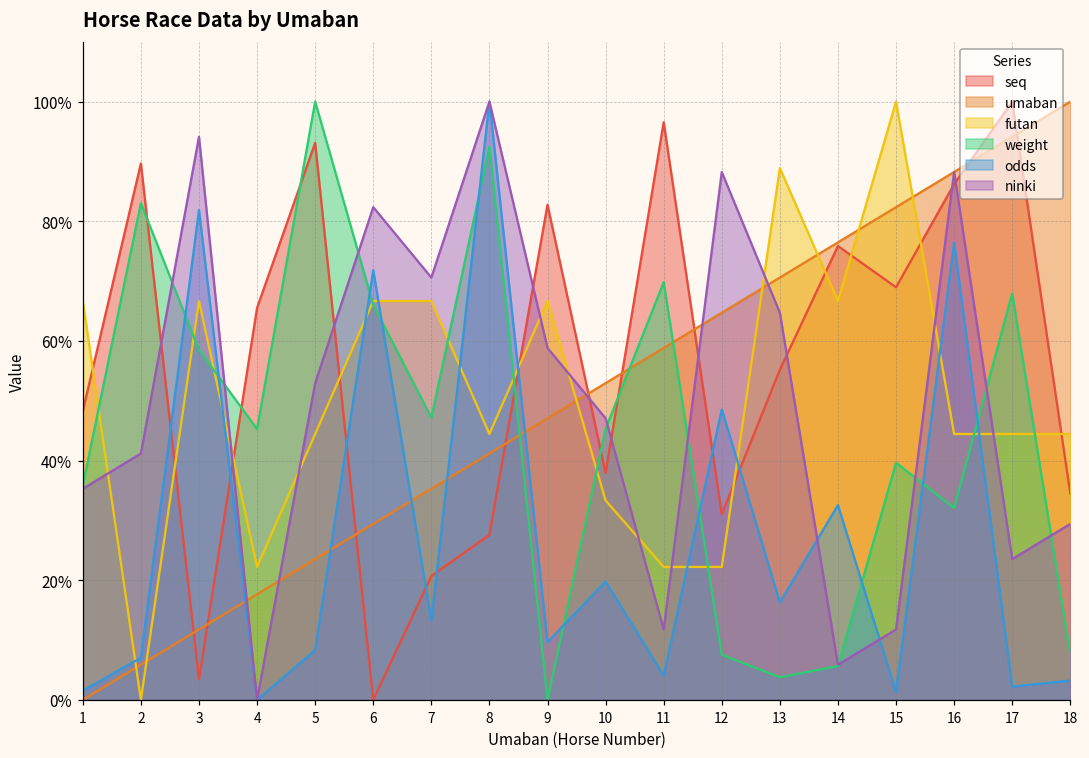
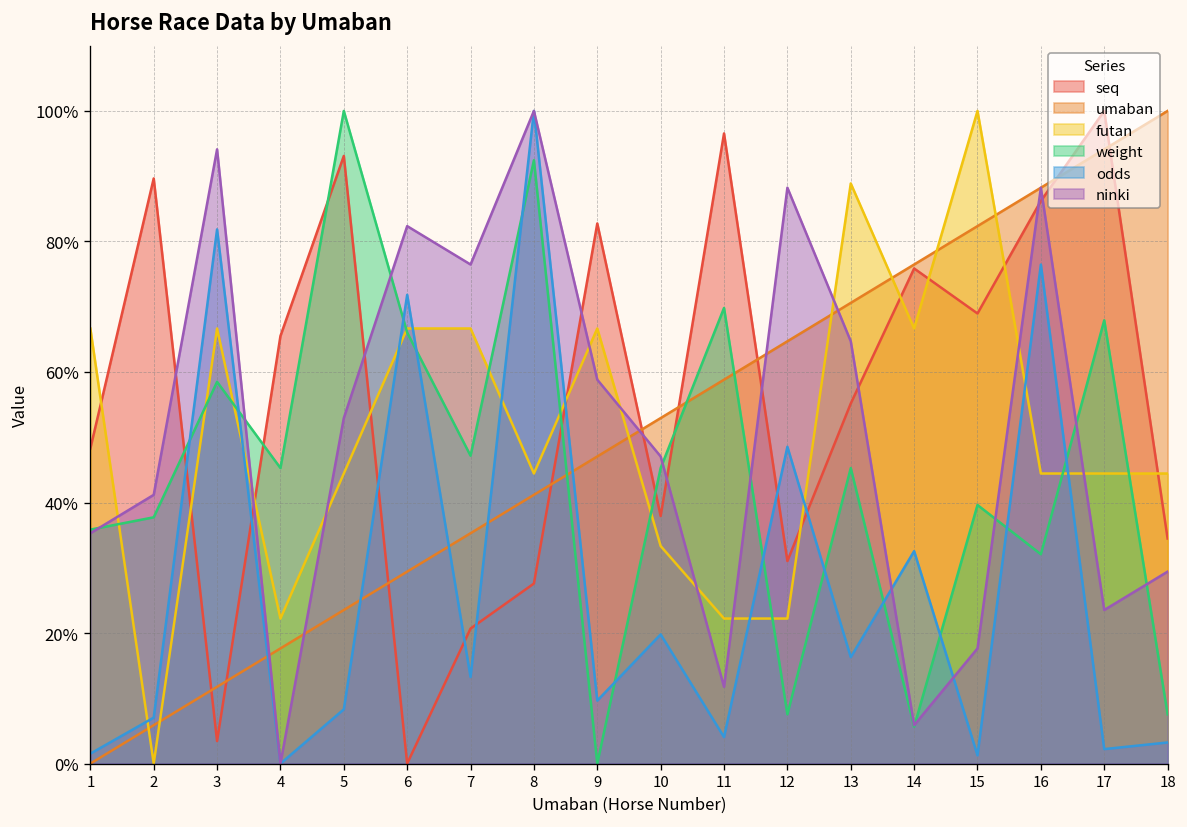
weight, 2: 83% -> 38%
ninki, 7: 71% -> 76%
weight, 13: 4% -> 45%
ninki, 15: 12% -> 18%
